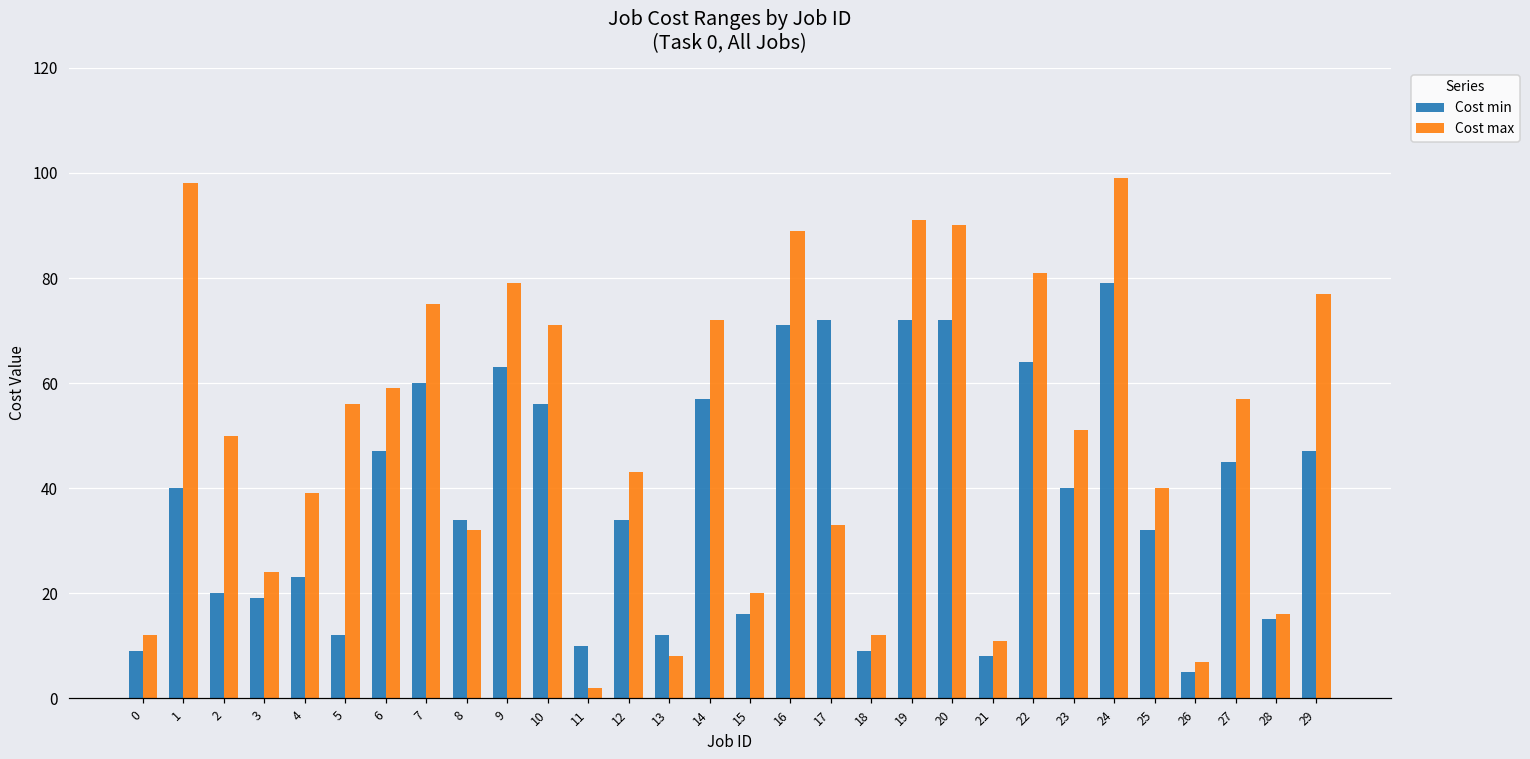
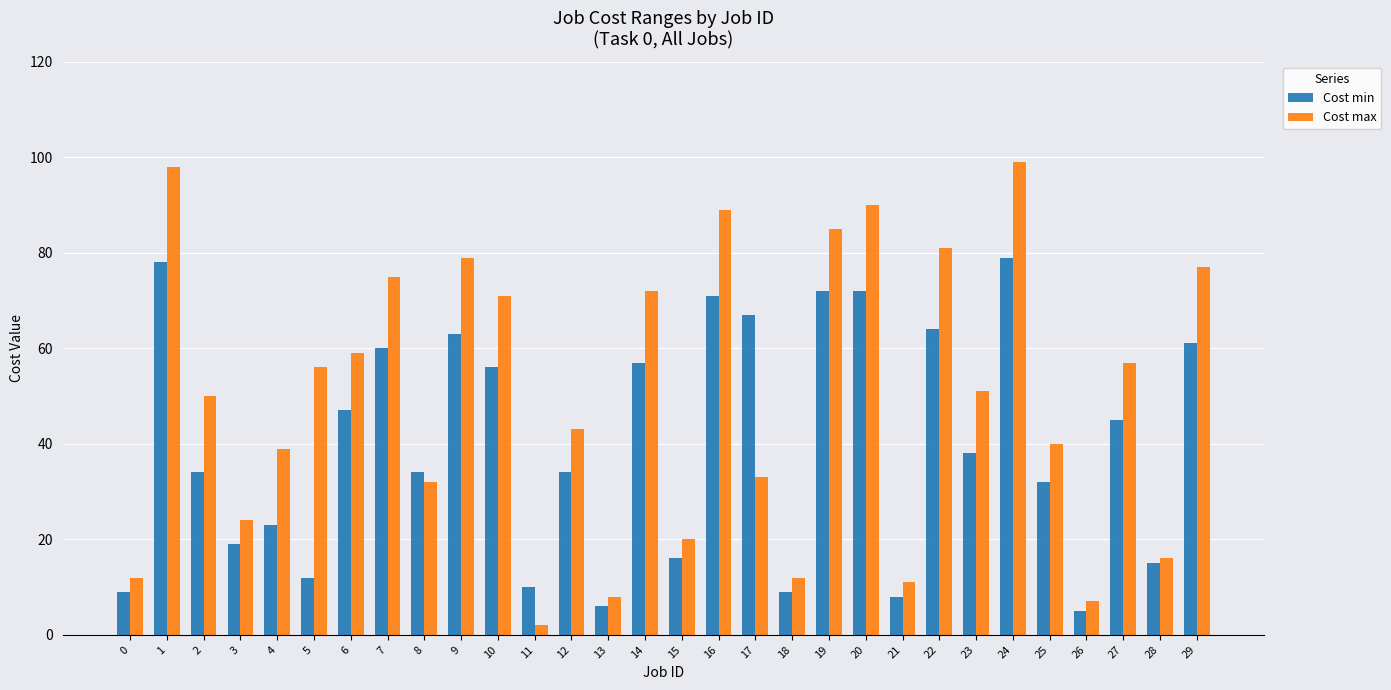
Cost min, 1: 40 -> 78
Cost min, 2: 20 -> 34
Cost min, 13: 12 -> 6
Cost min, 17: 72 -> 67
Cost max, 19: 91 -> 85
Cost min, 23: 40 -> 38
Cost min, 29: 47 -> 61
